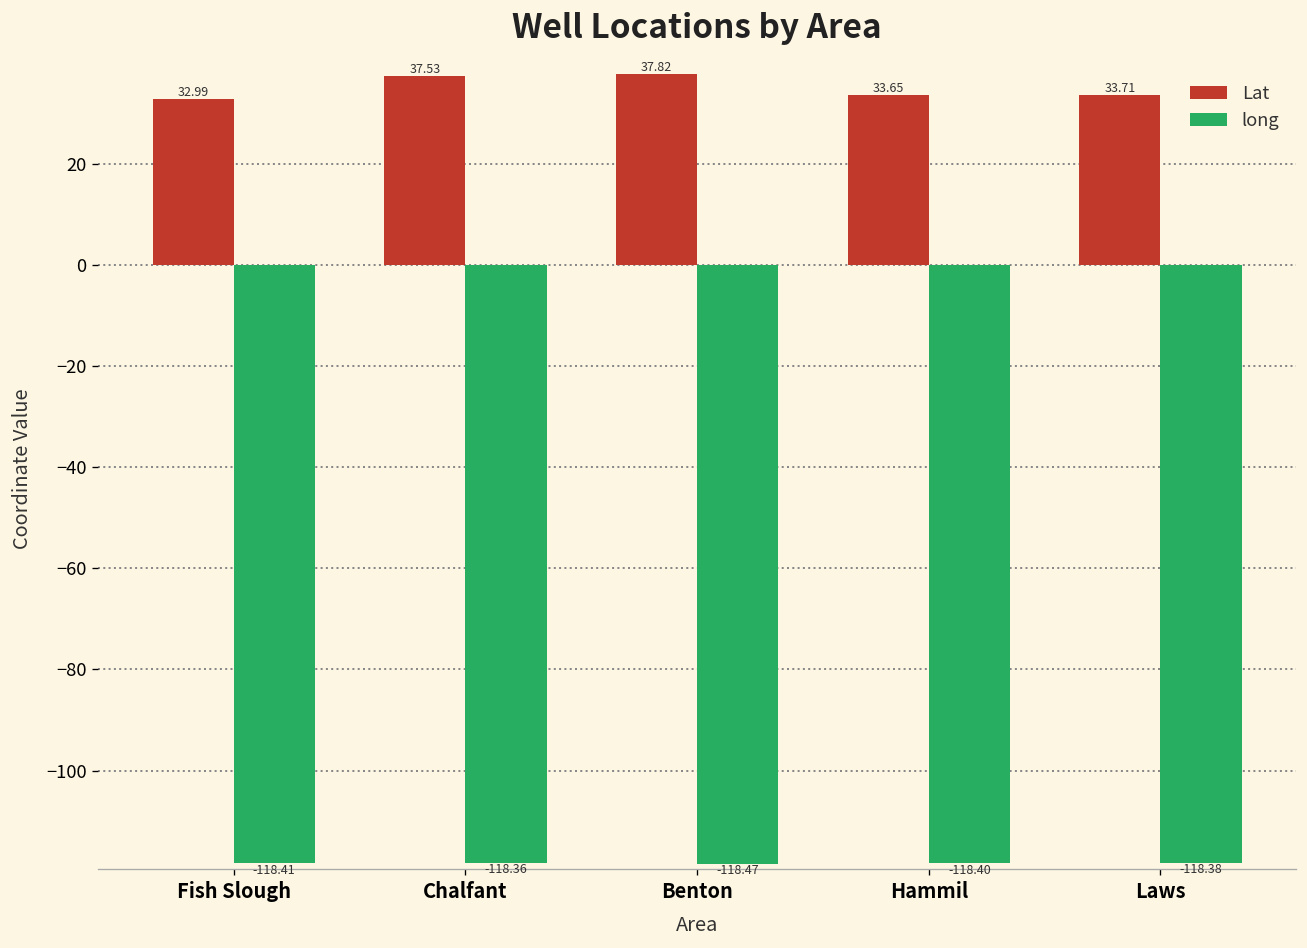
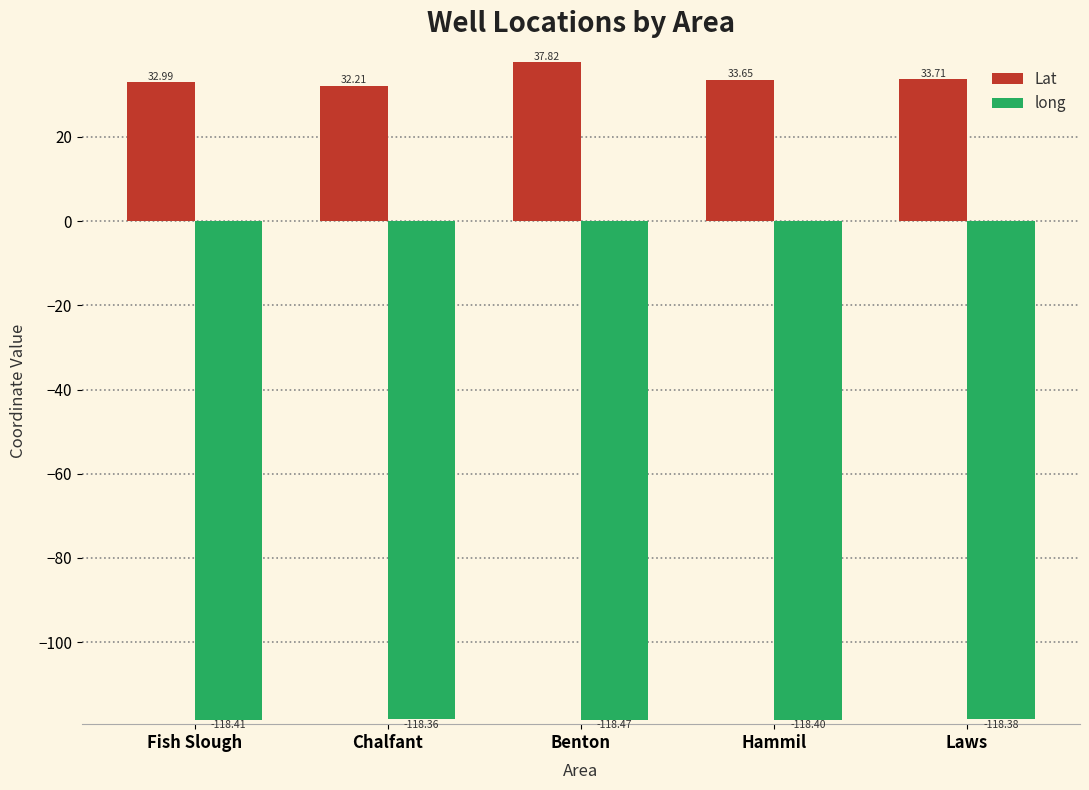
Lat, Chalfant: 37.53 -> 32.21
